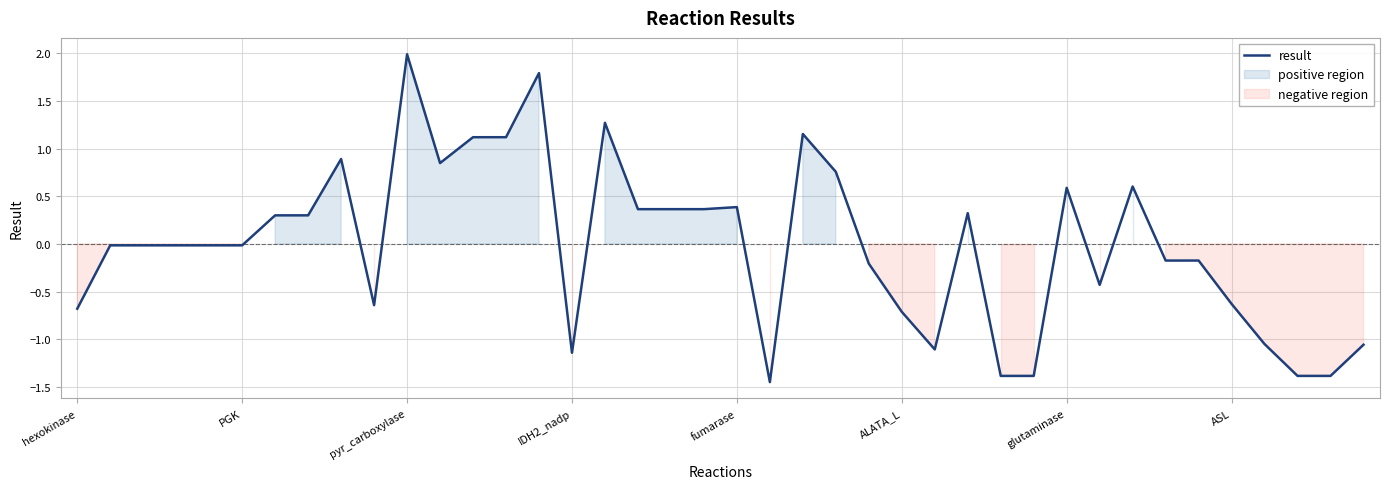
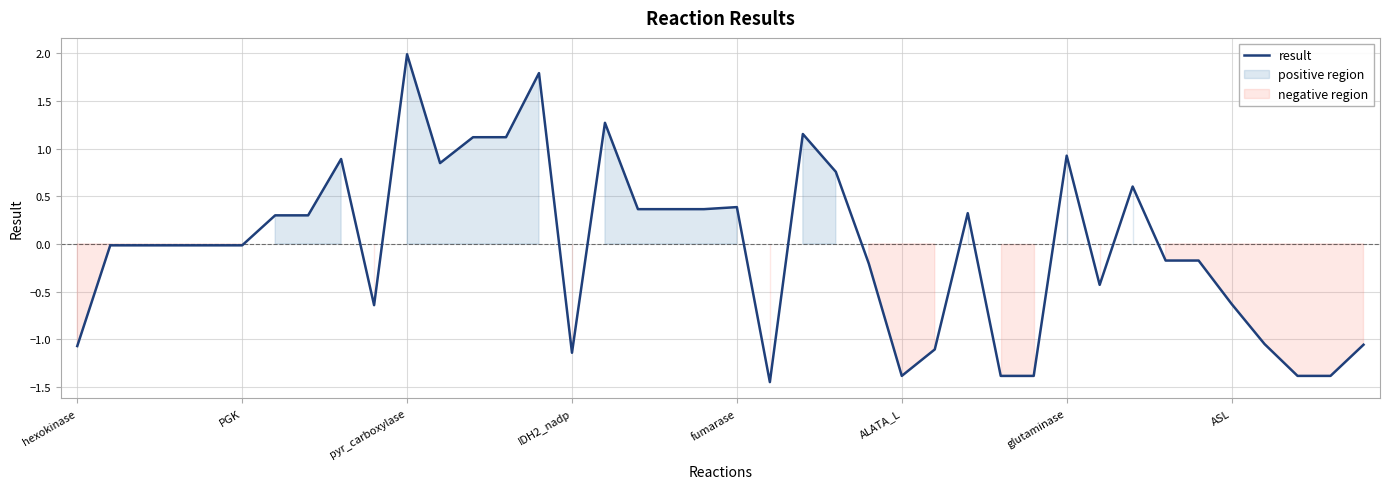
hexokinase: -0.7 -> -1.1
ALATA_L: -0.7 -> -1.4
glutaminase: 0.6 -> 0.9
